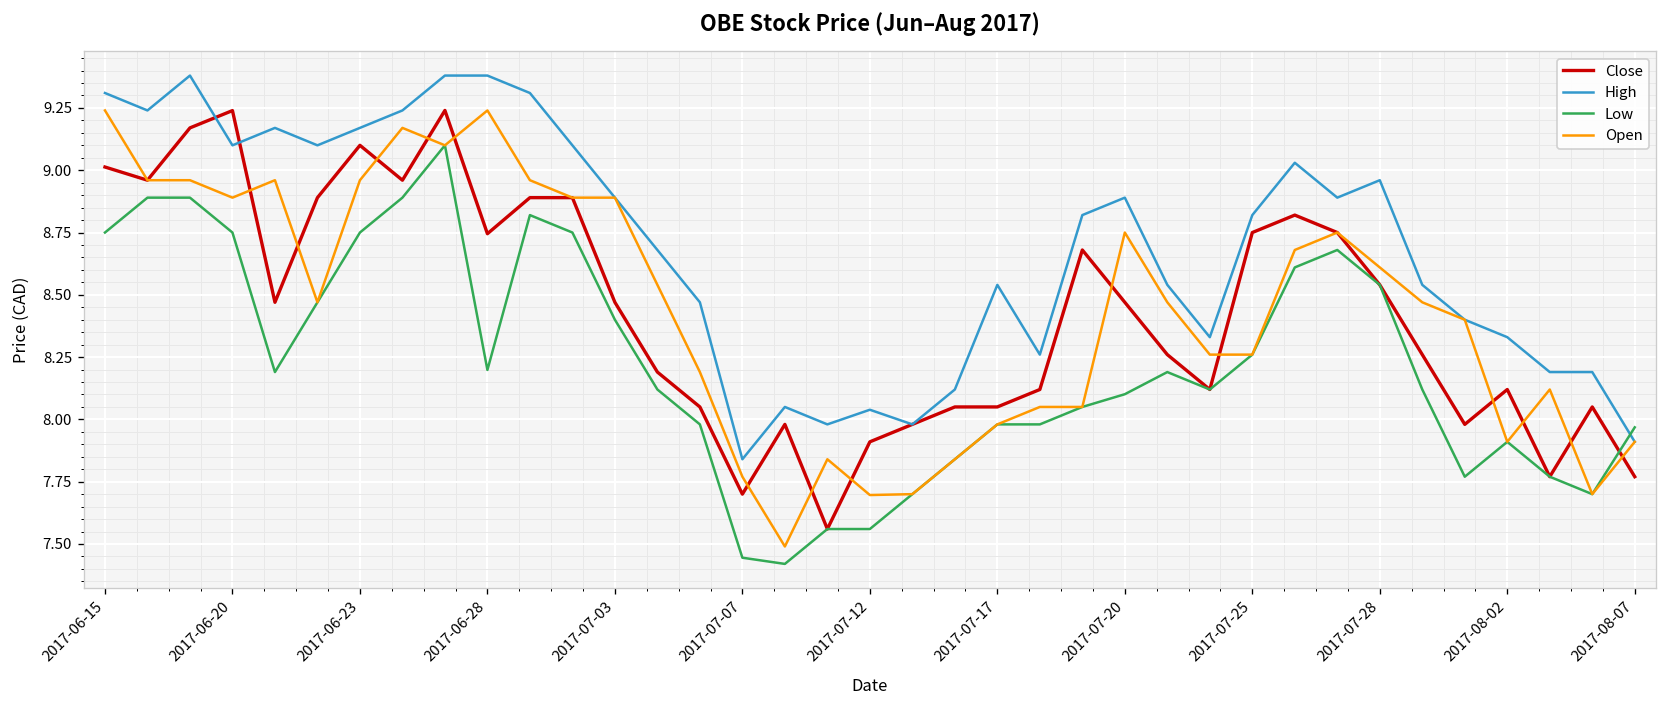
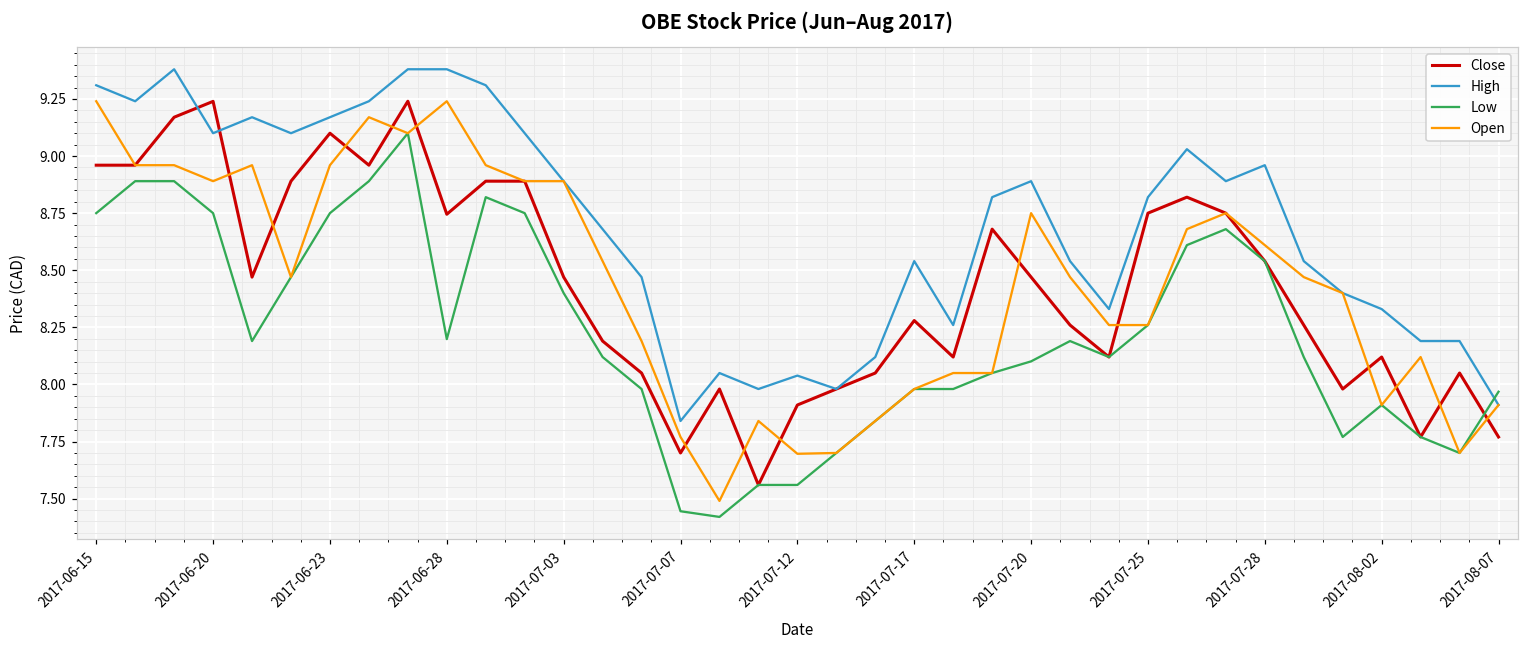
Close, 2017-06-15: 9.01 -> 8.96
Close, 2017-07-17: 8.05 -> 8.28
